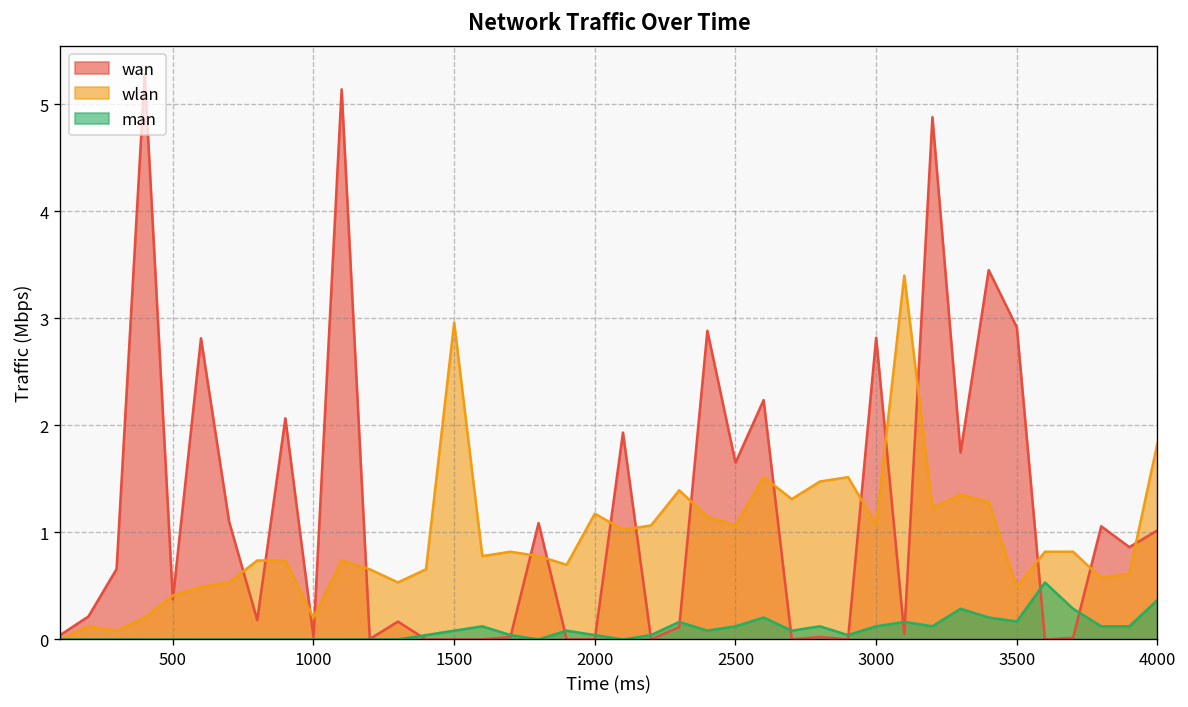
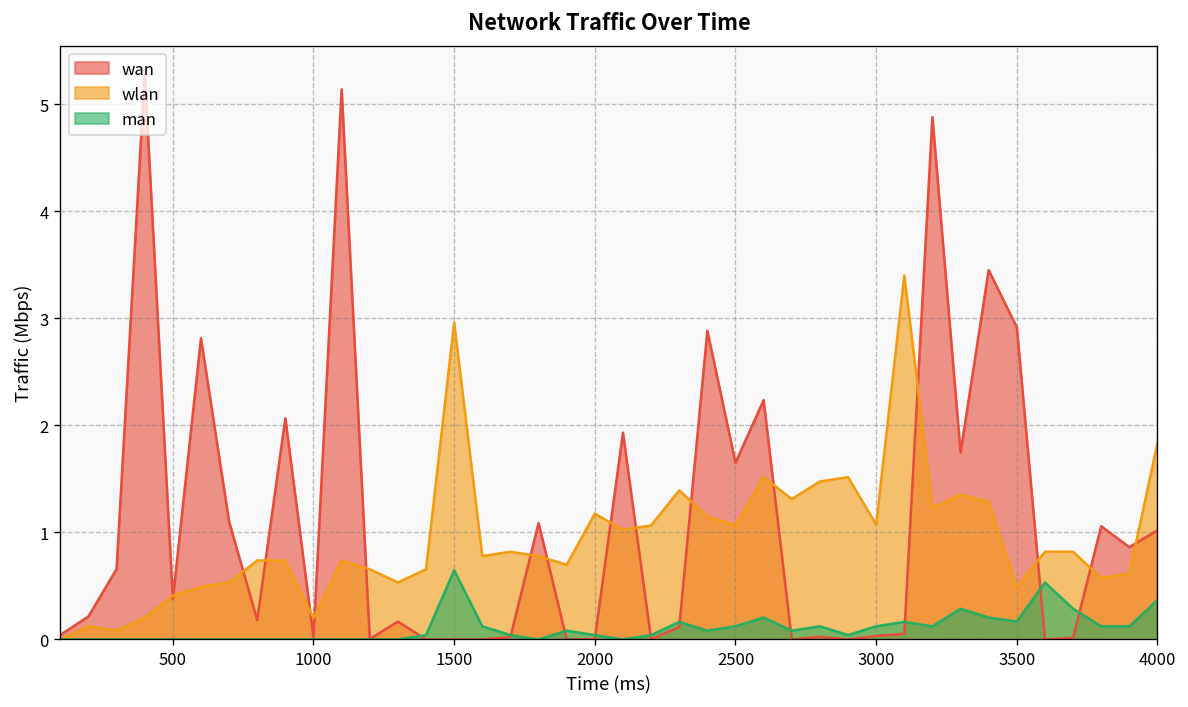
man, 1500: 0.1 -> 0.6
wan, 3000: 2.8 -> 0.0
